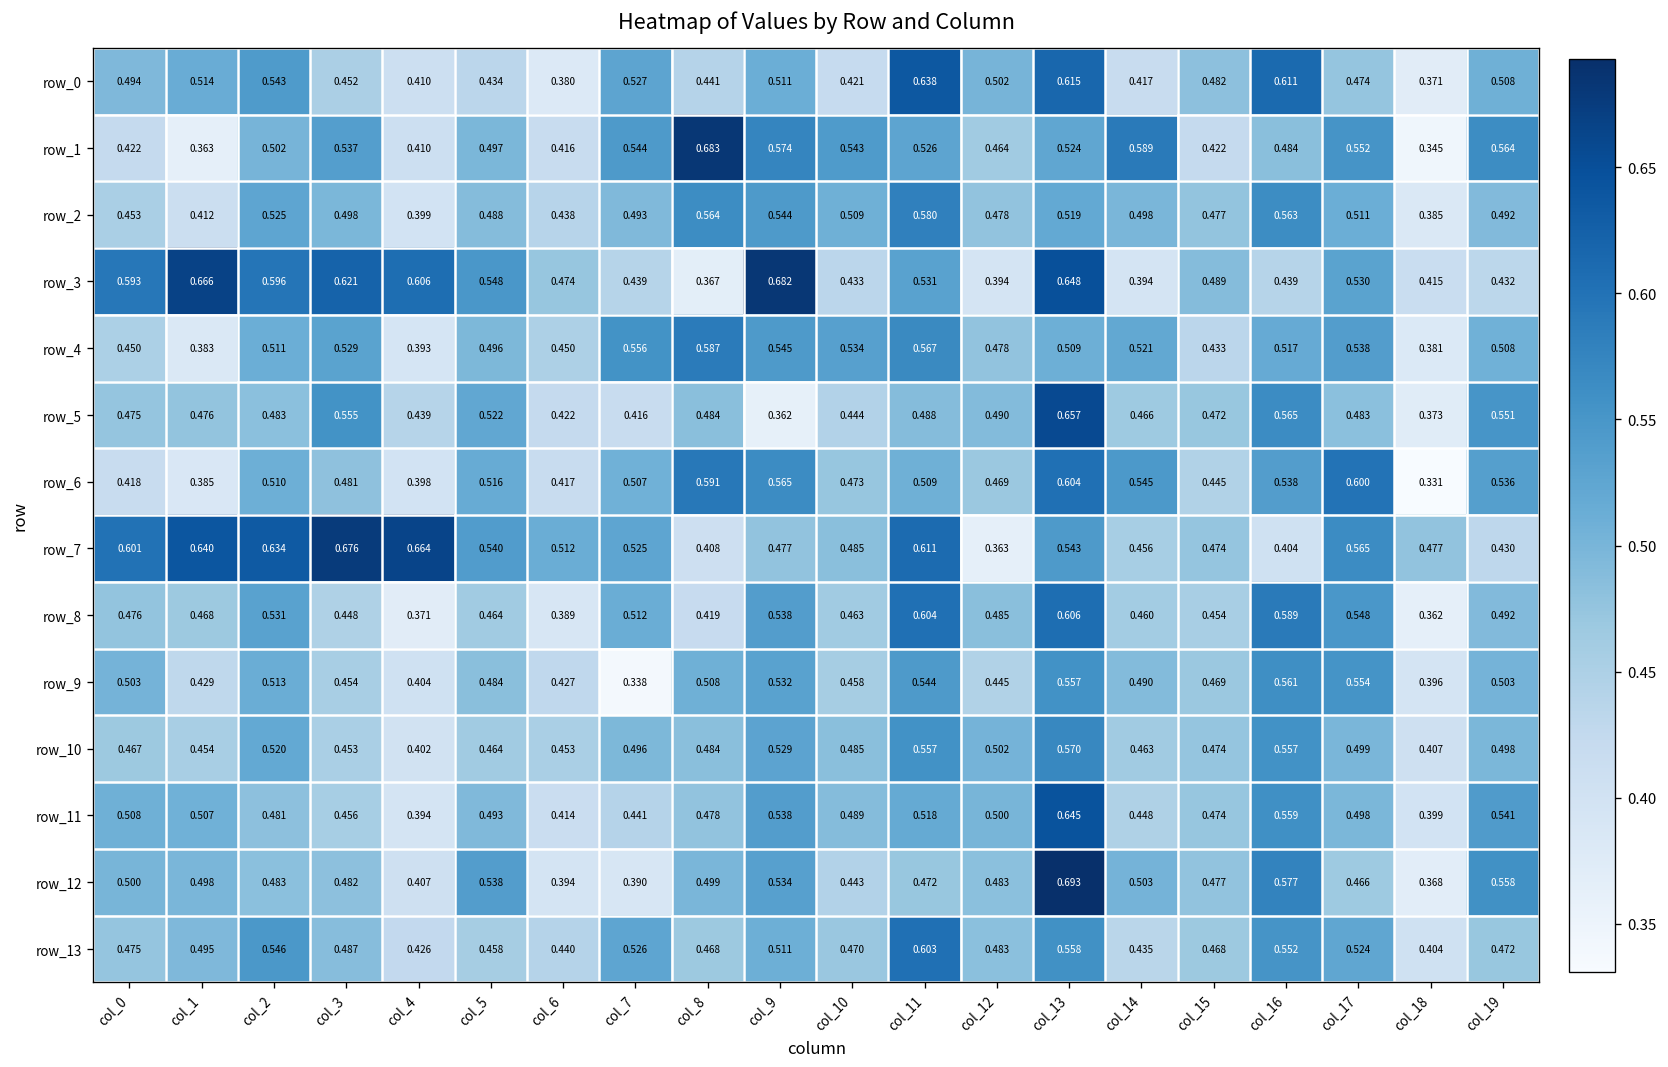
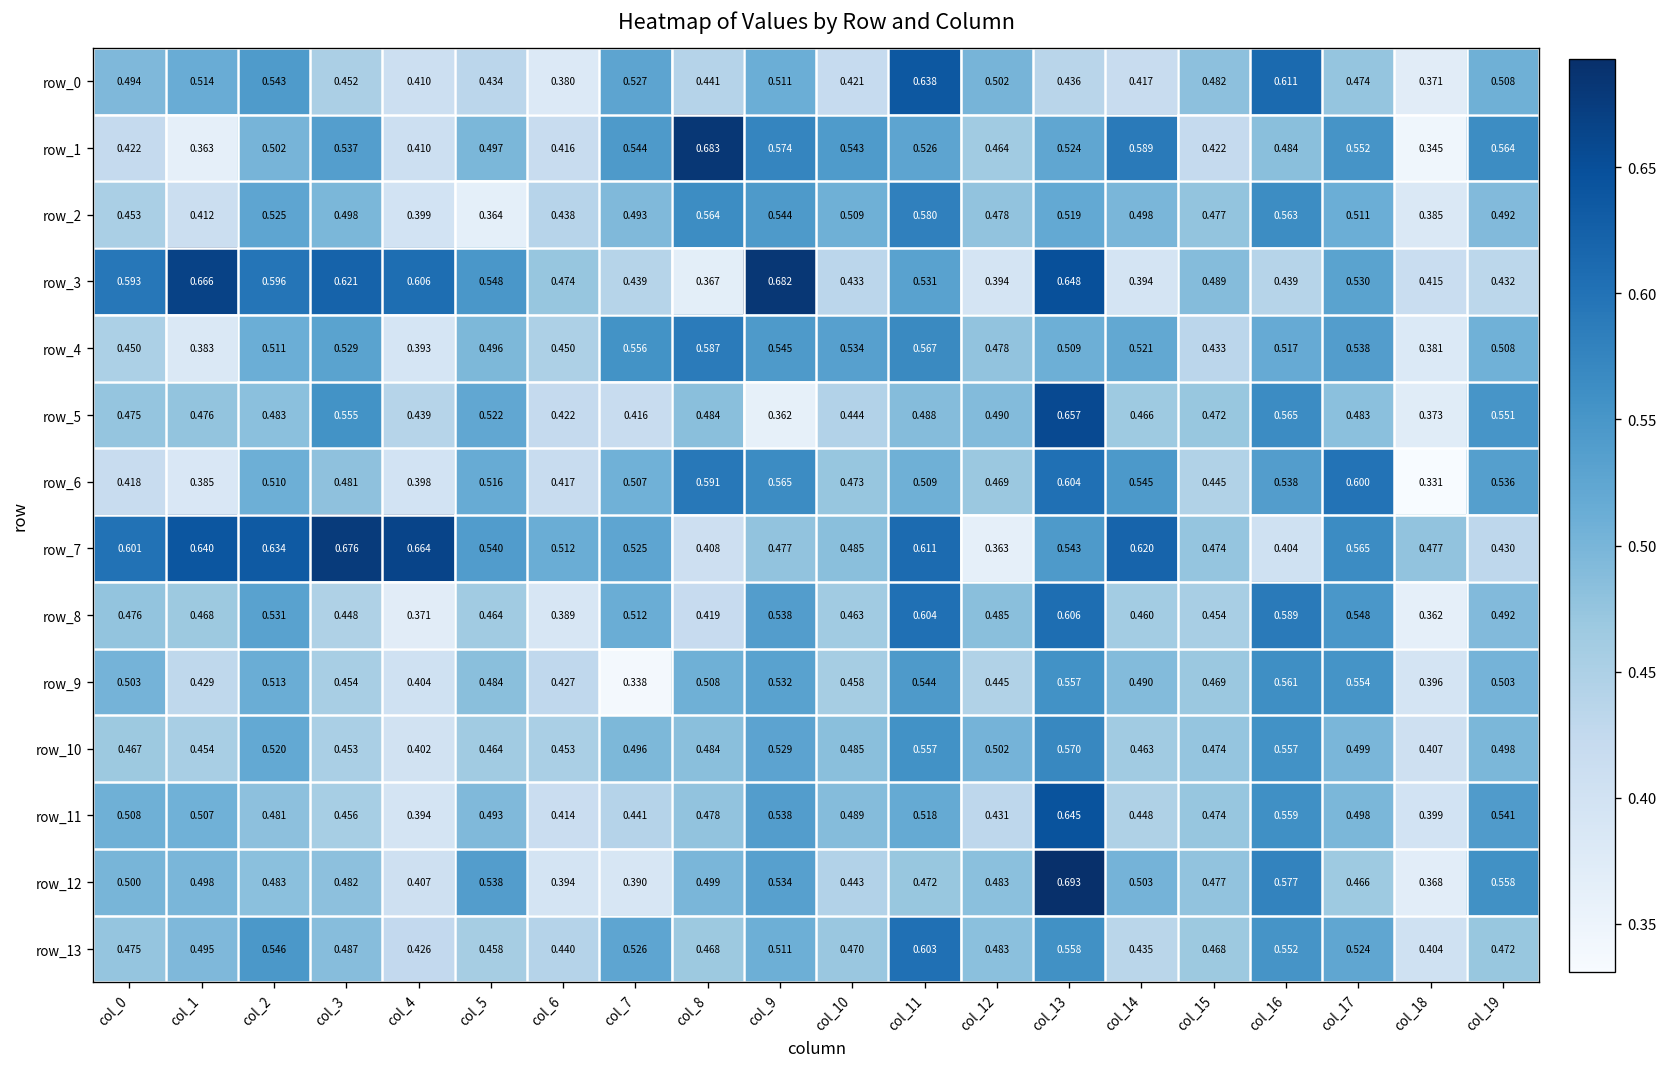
row_0, col_13: 0.615 -> 0.436
row_2, col_5: 0.488 -> 0.364
row_7, col_14: 0.456 -> 0.620
row_11, col_12: 0.500 -> 0.431
